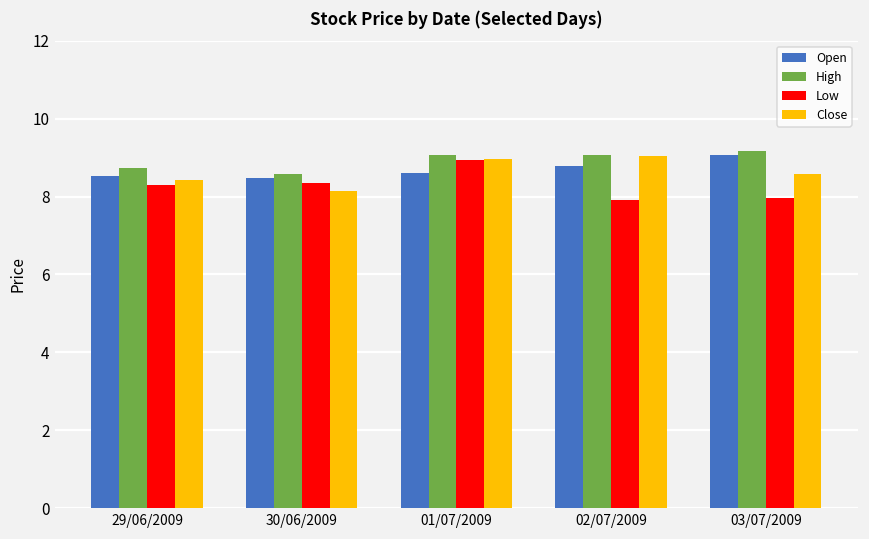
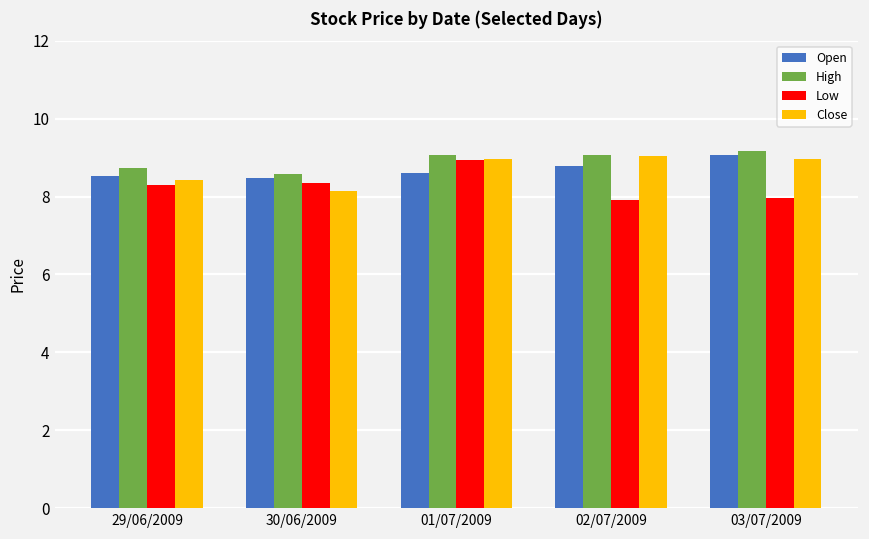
Close, 03/07/2009: 8.6 -> 9.0
